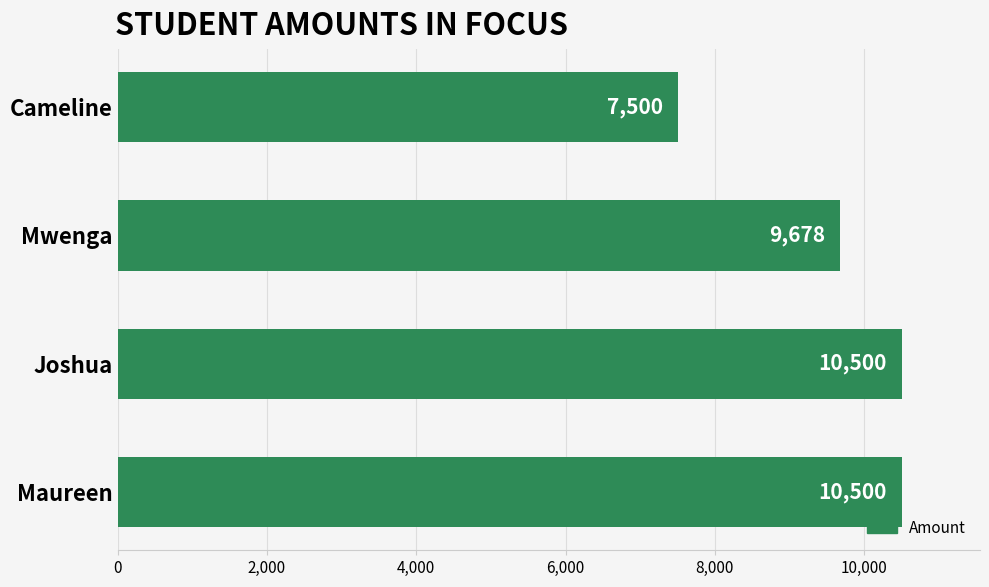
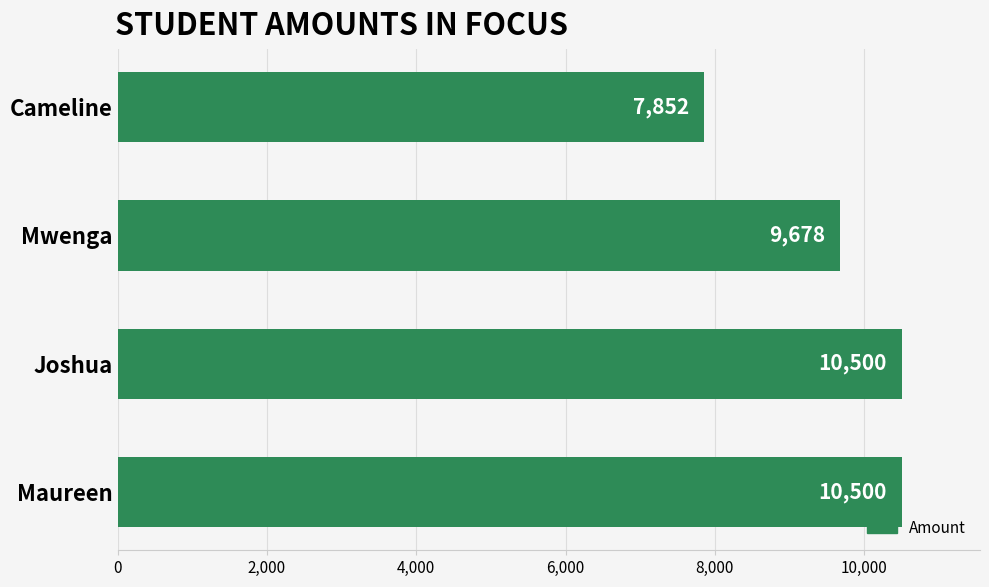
Cameline: 7,500 -> 7,852
